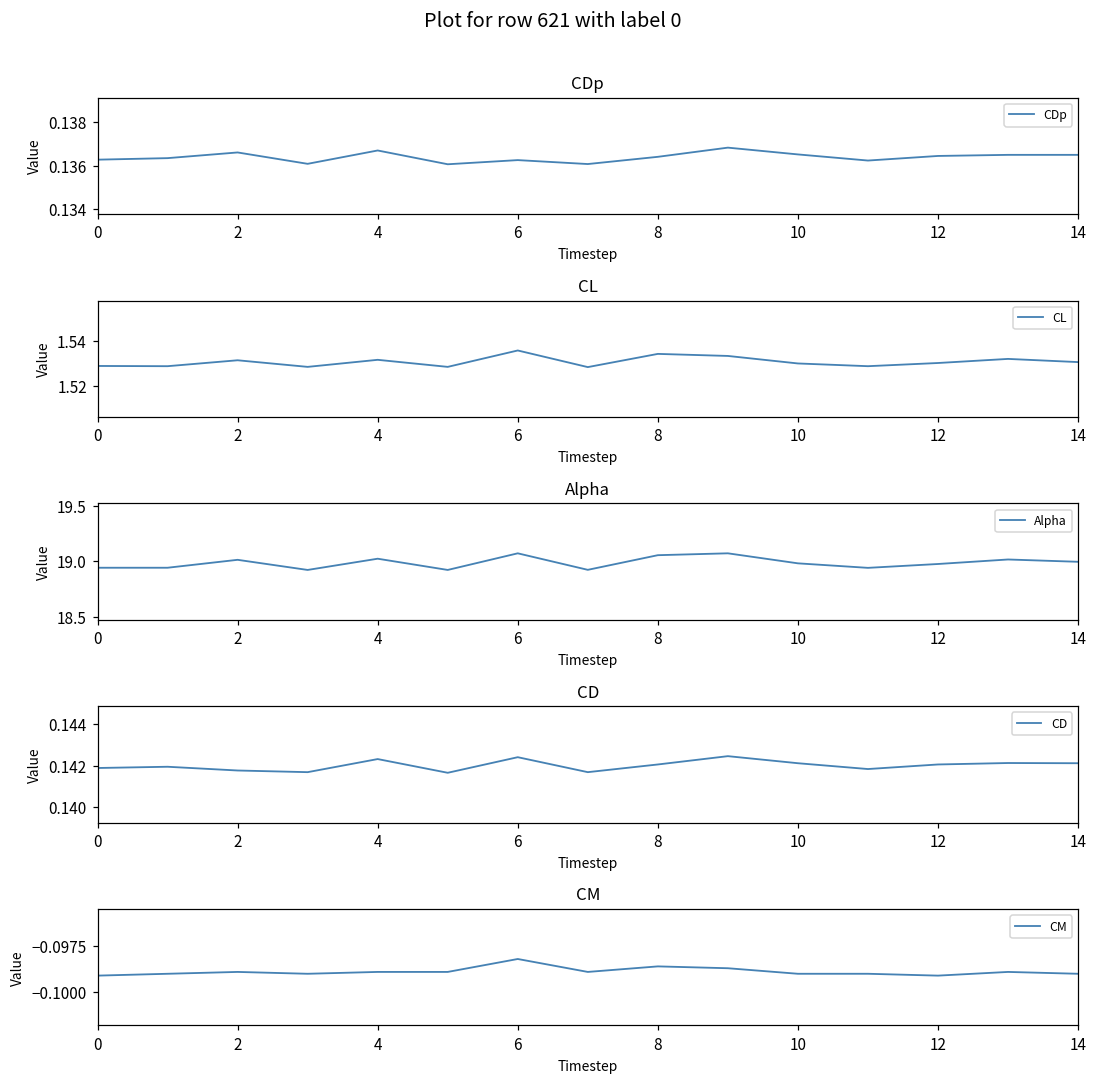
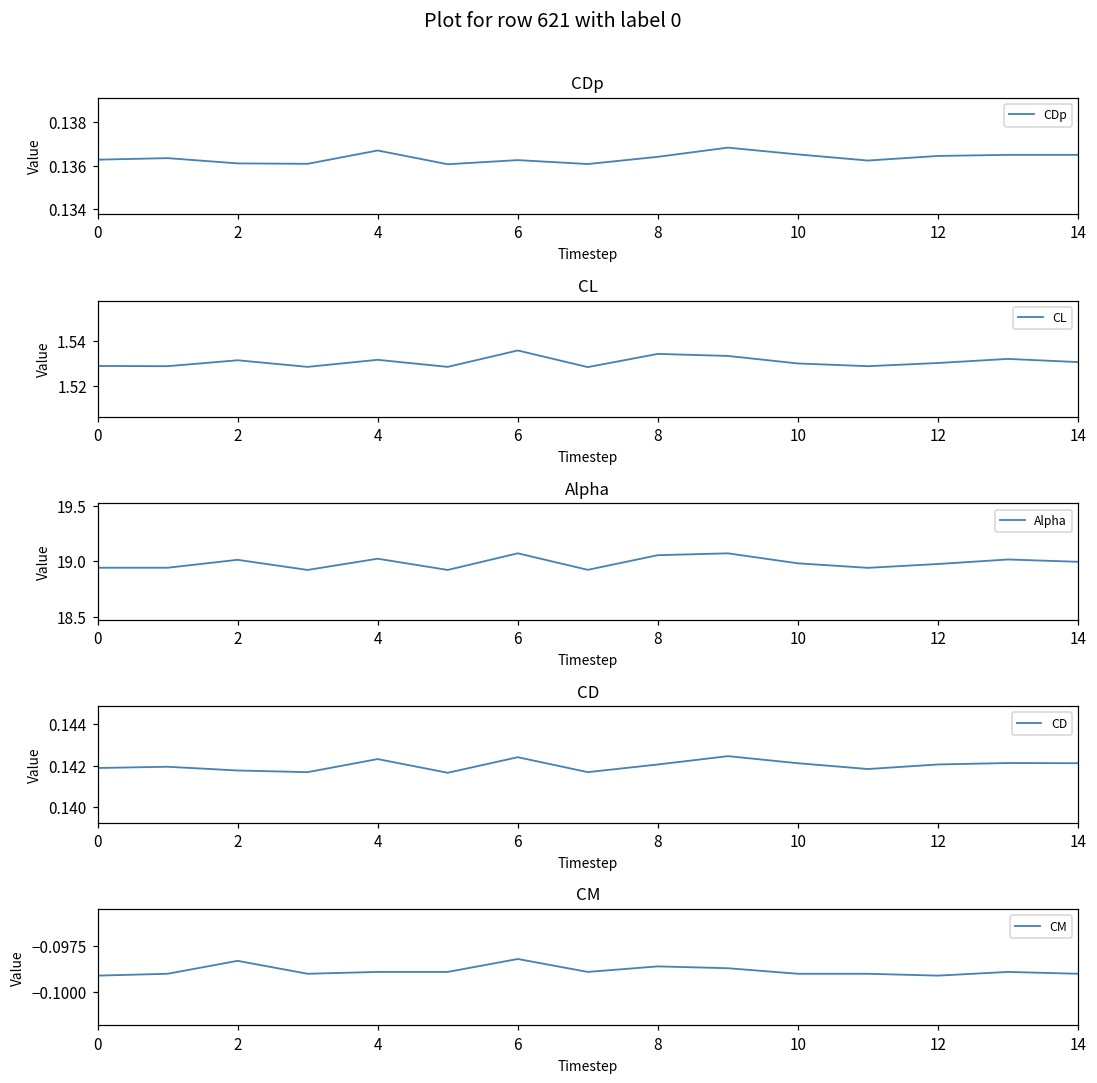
CDp, 2: 0.1366 -> 0.1361
CM, 2: -0.0989 -> -0.0983
